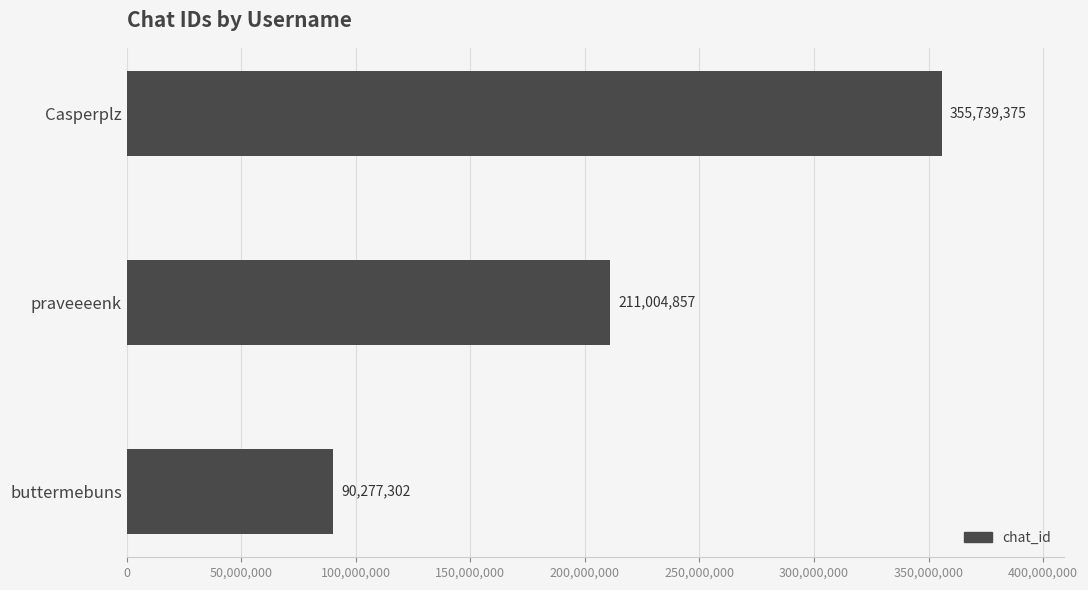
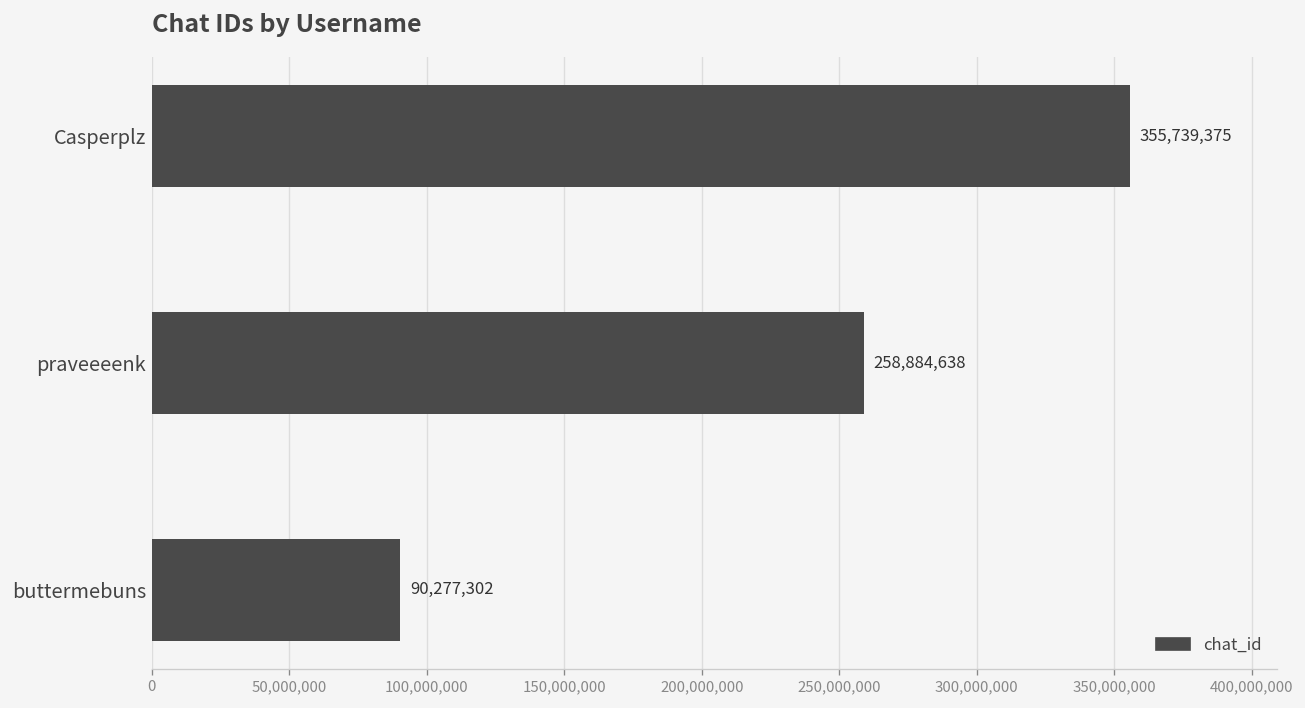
praveeeenk: 211,004,857 -> 258,884,638
